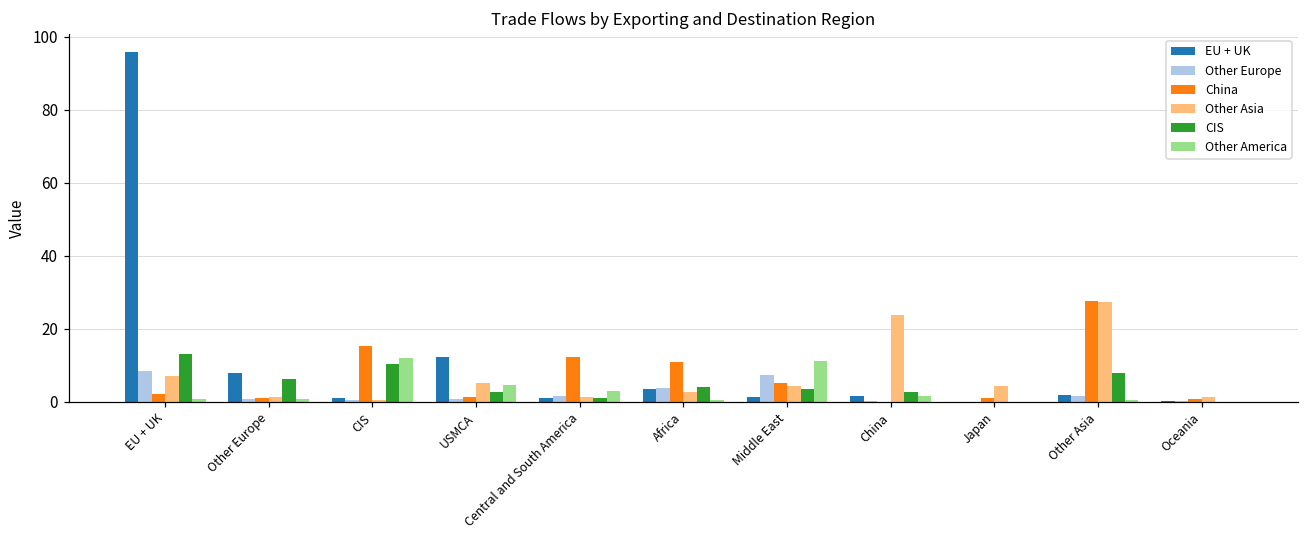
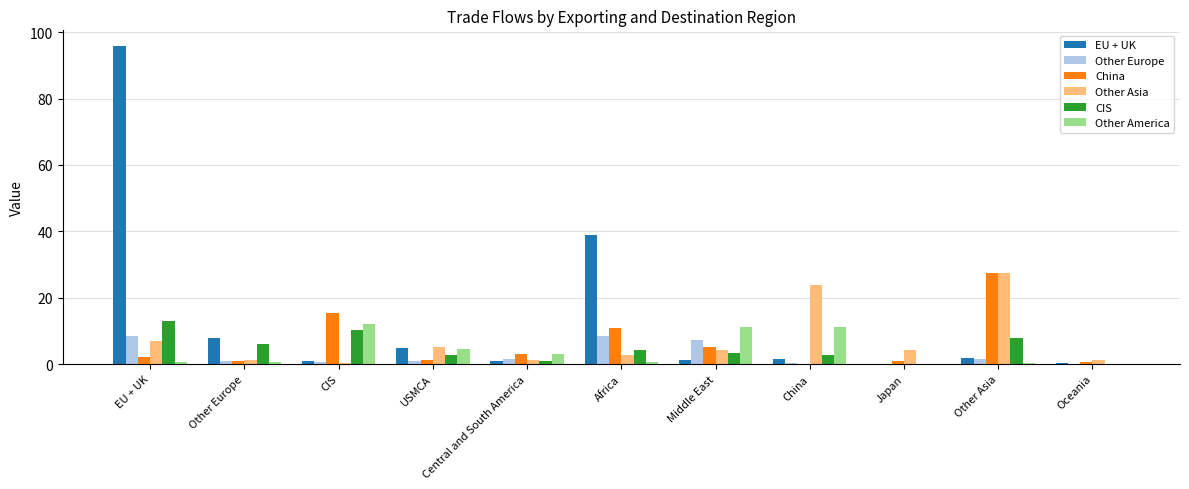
EU + UK, USMCA: 12 -> 5
China, Central and South America: 12 -> 3
EU + UK, Africa: 4 -> 39
Other Europe, Africa: 4 -> 8
Other America, China: 2 -> 11
